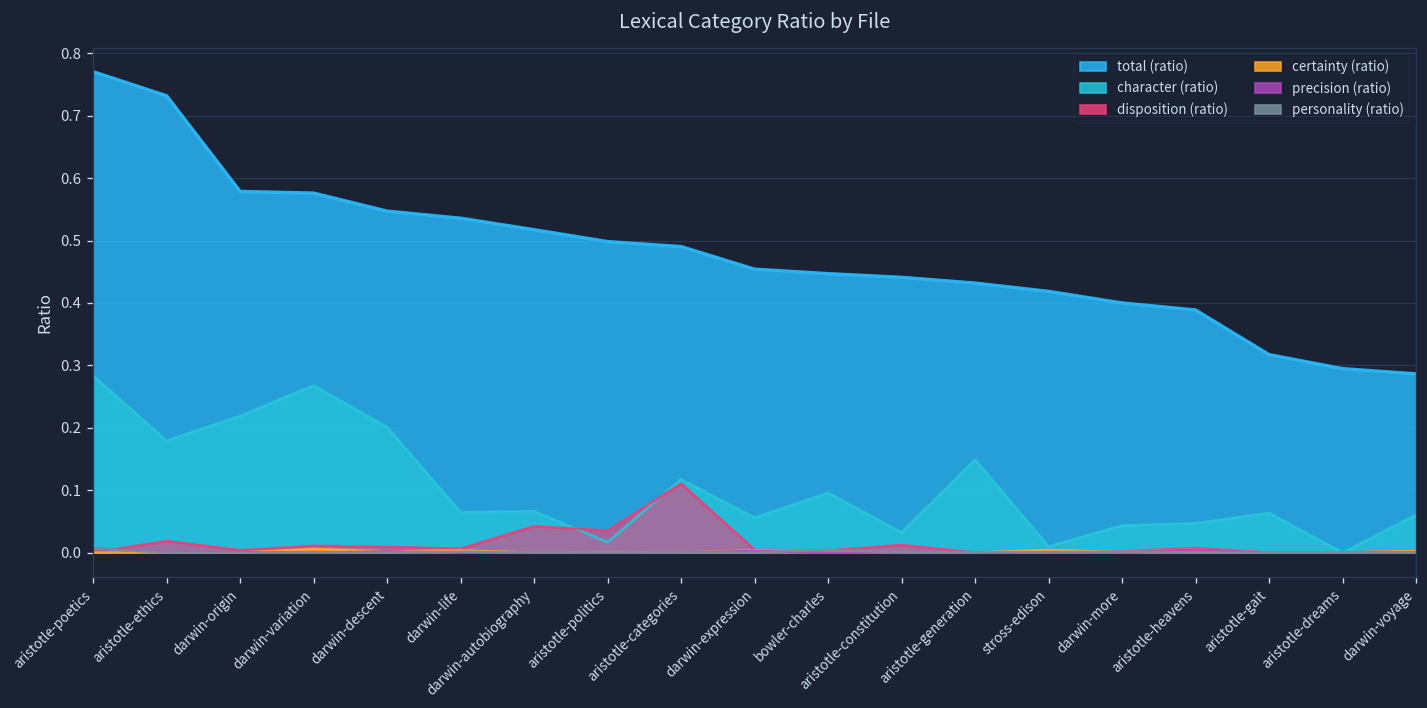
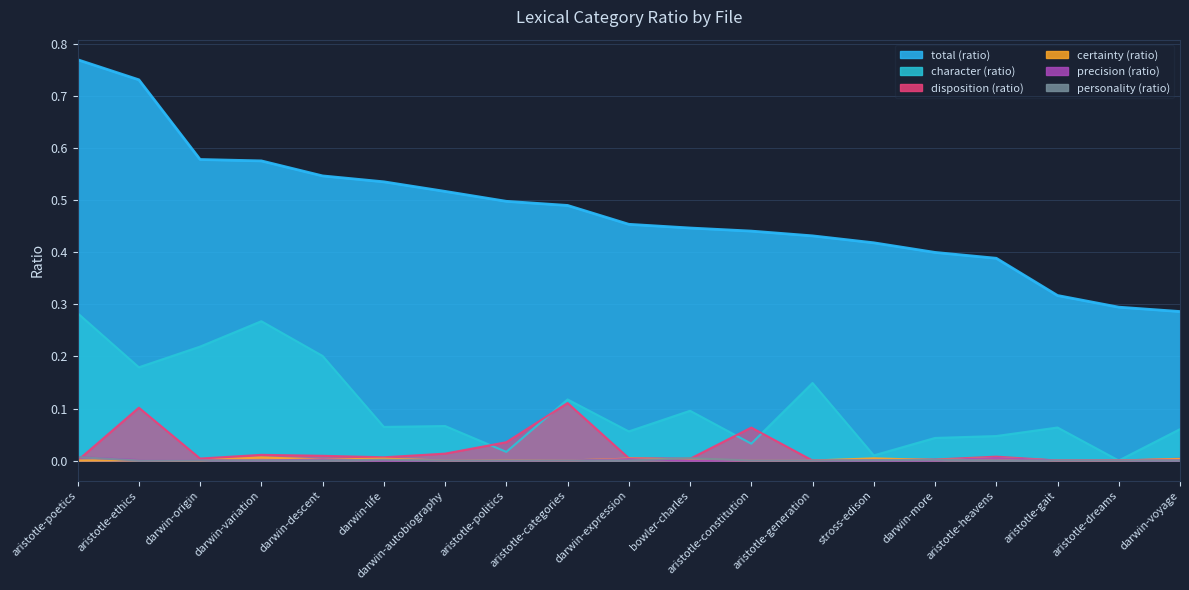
disposition (ratio), aristotle-ethics: 0.02 -> 0.10
disposition (ratio), darwin-autobiography: 0.04 -> 0.01
disposition (ratio), aristotle-constitution: 0.01 -> 0.06
